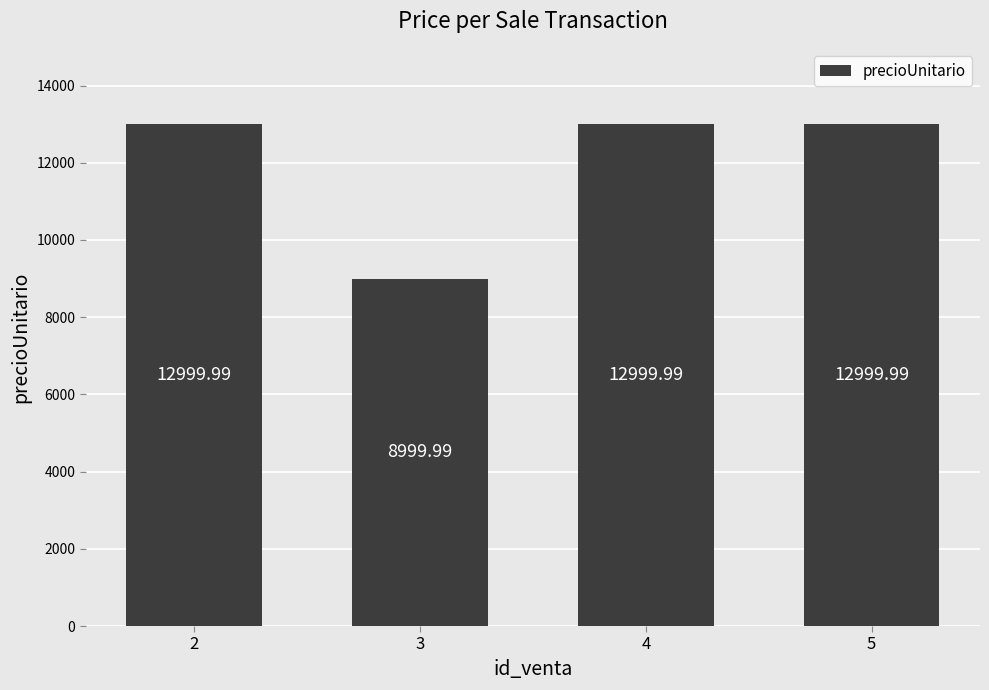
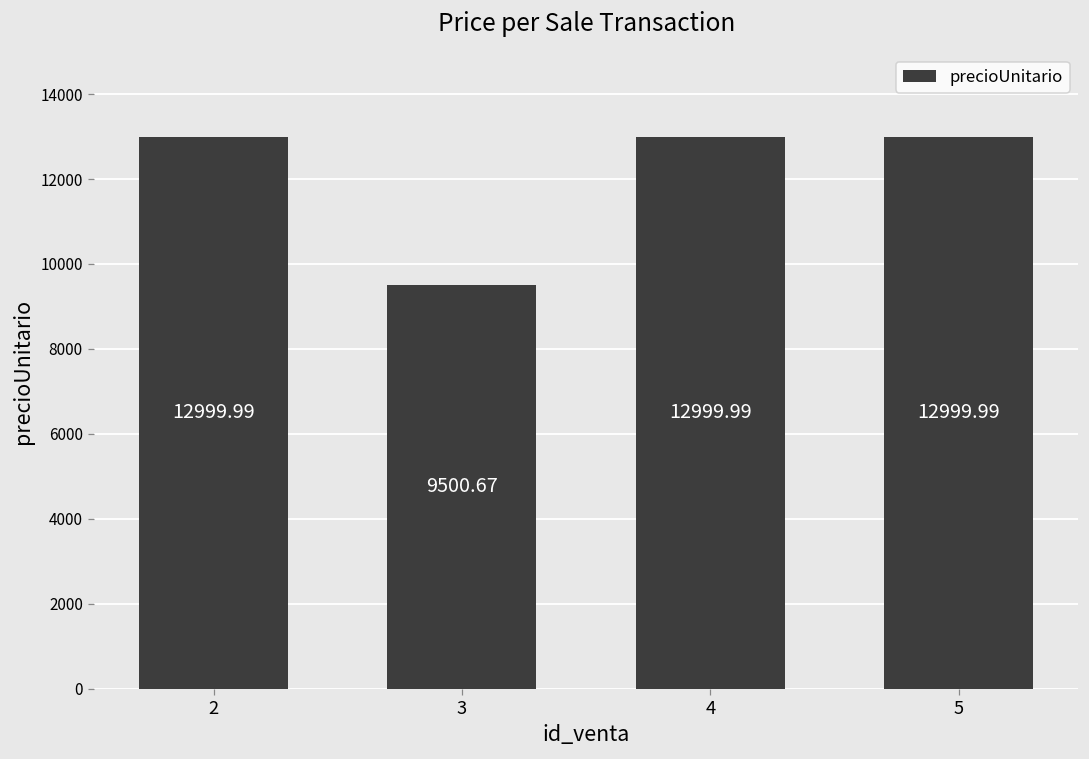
3: 8999.99 -> 9500.67
